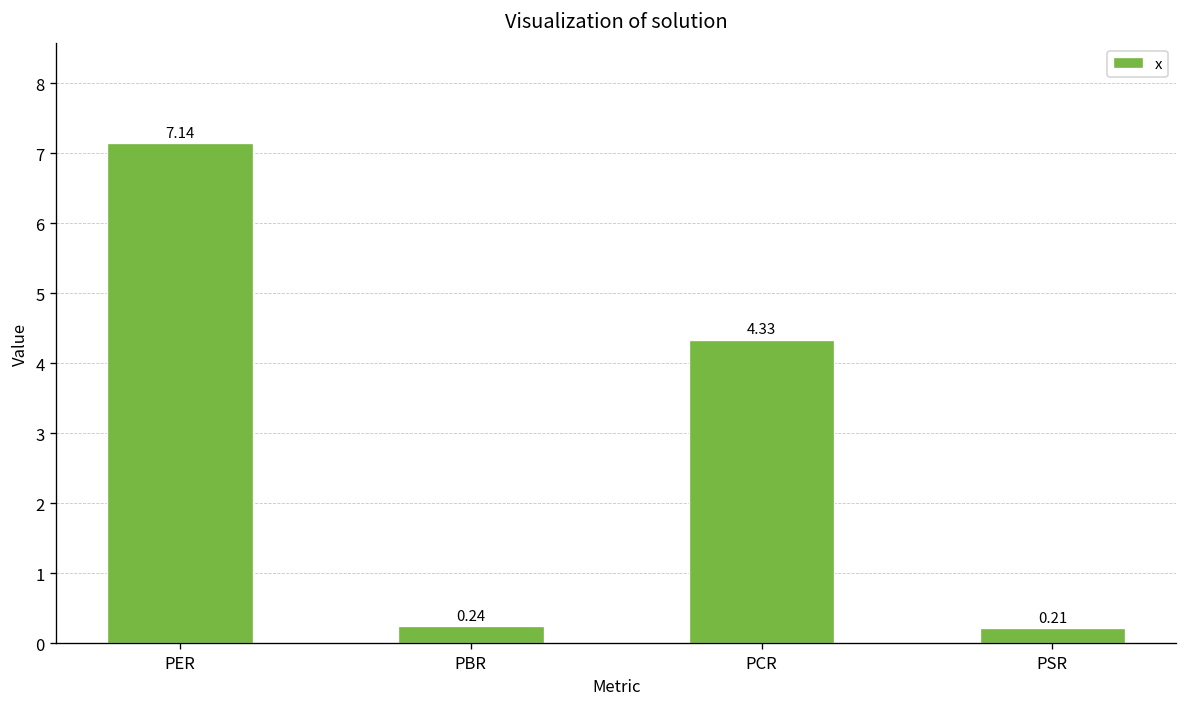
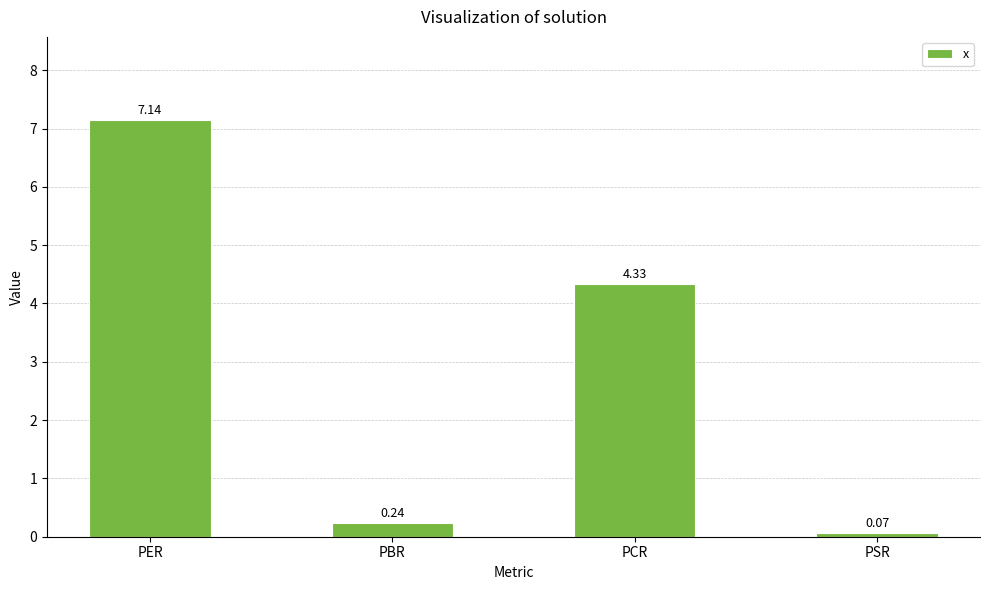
PSR: 0.21 -> 0.07
